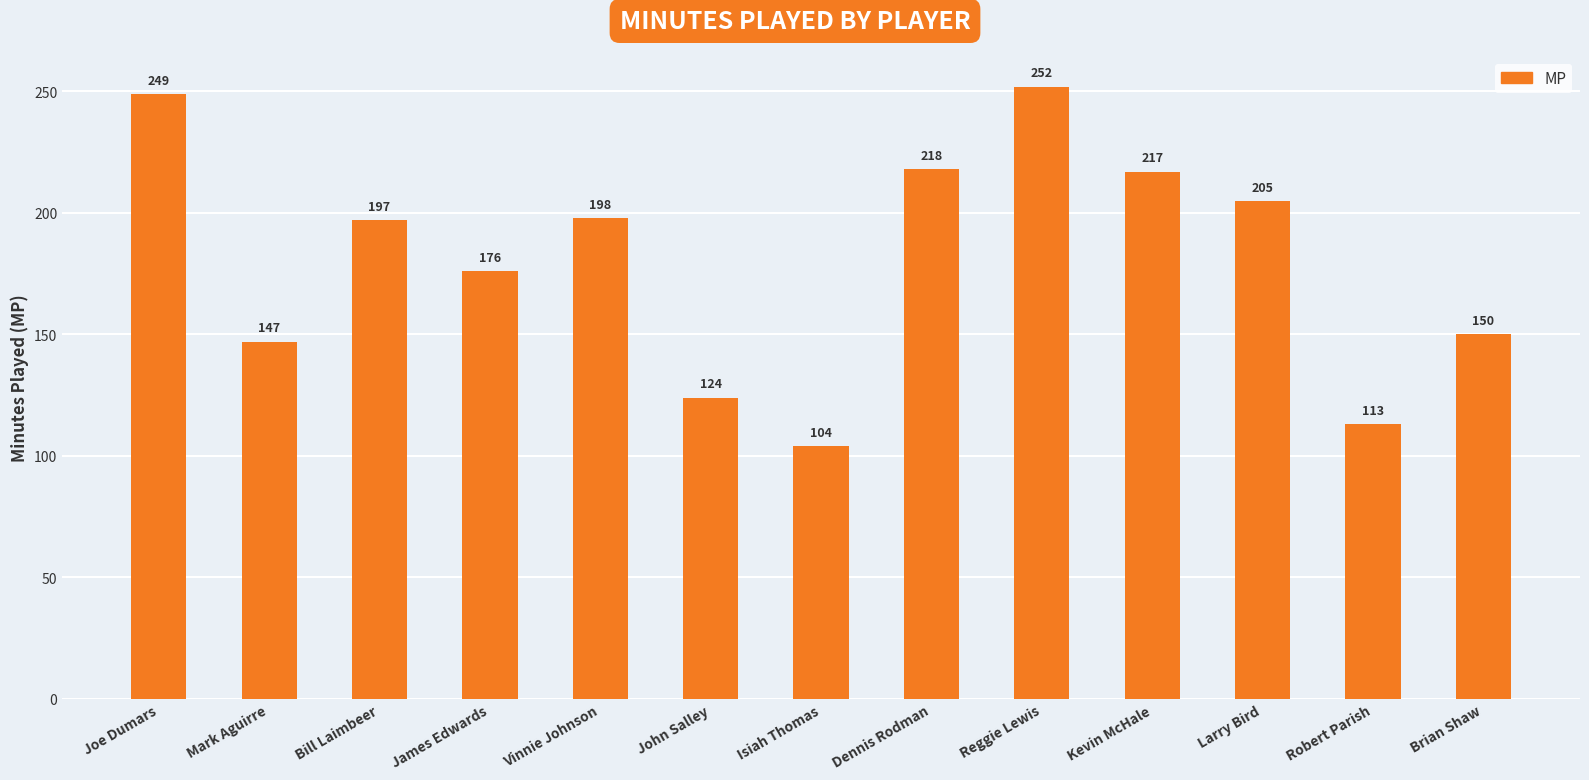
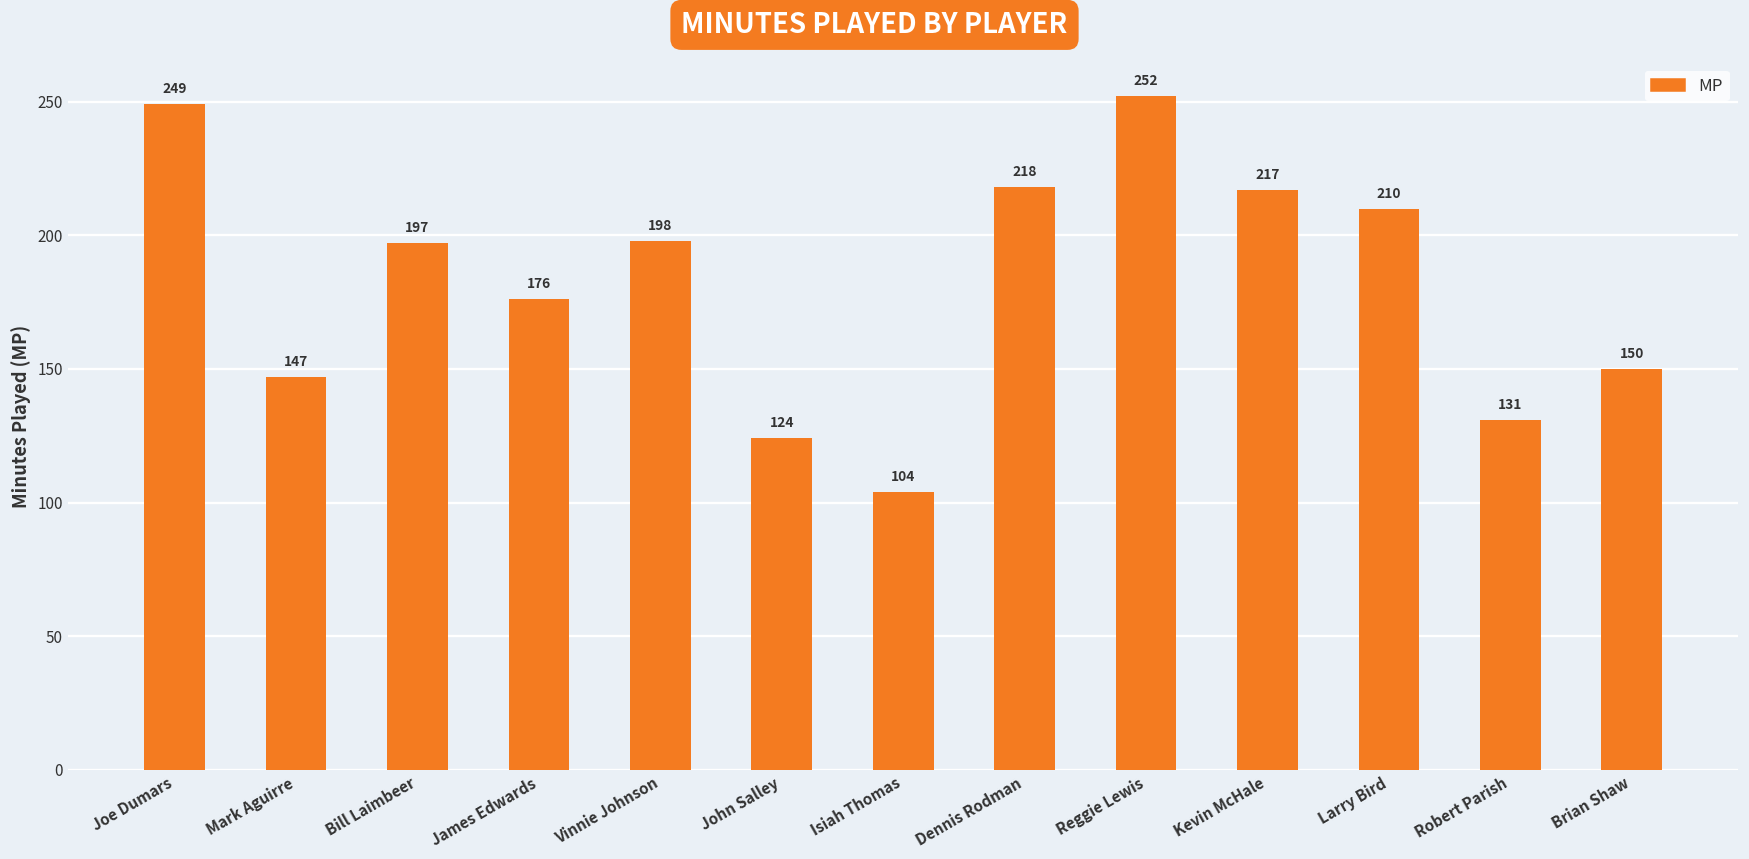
Larry Bird: 205 -> 210
Robert Parish: 113 -> 131
